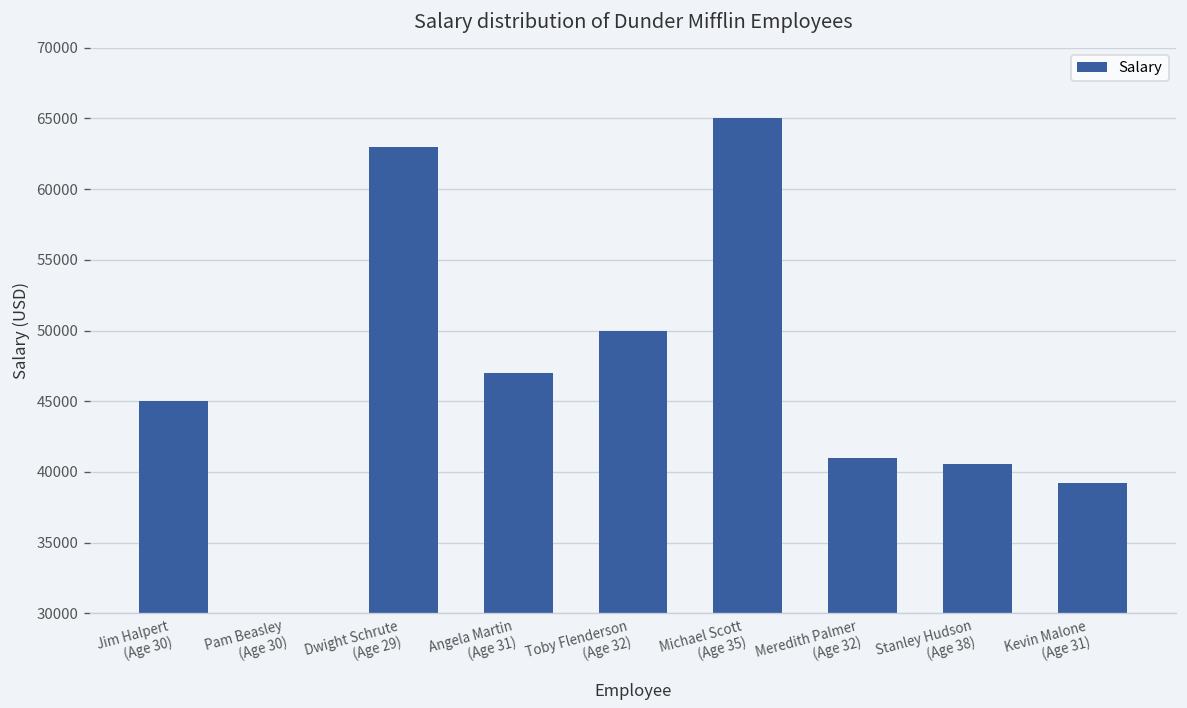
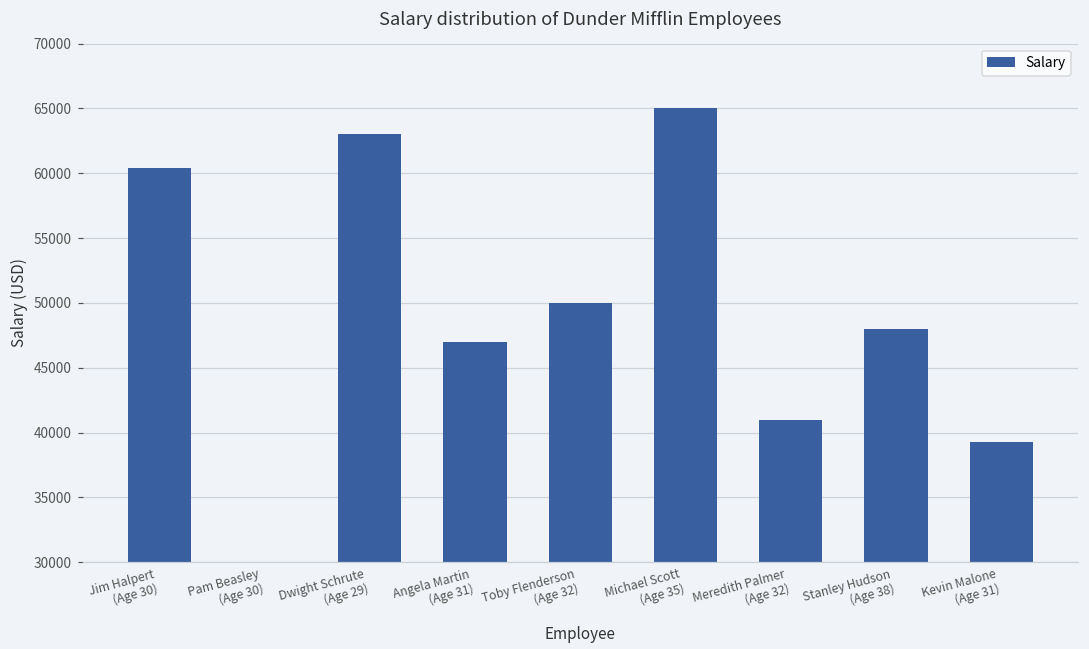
Jim Halpert (Age 30): 45000 -> 60400
Stanley Hudson (Age 38): 40500 -> 48000
